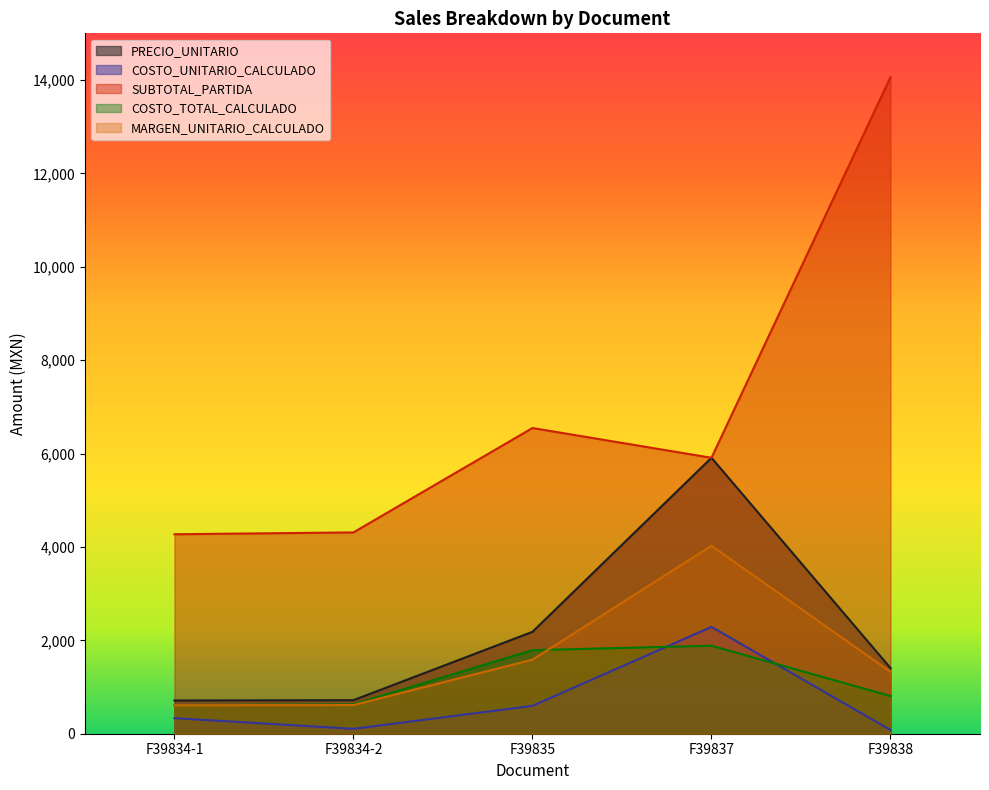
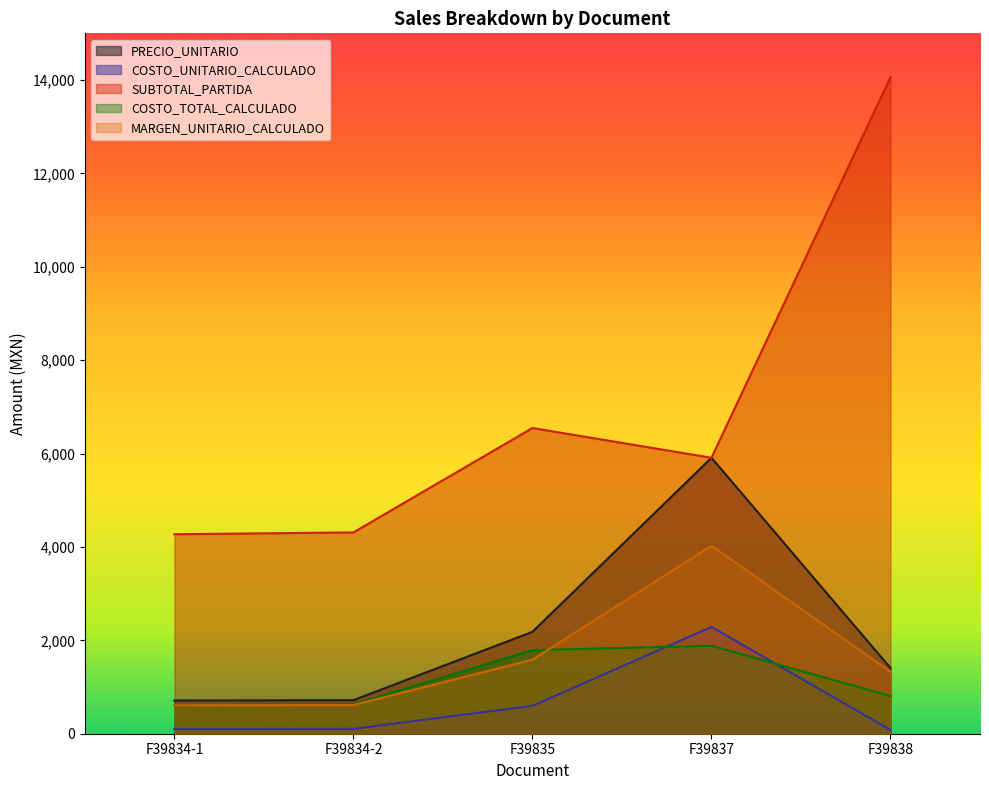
COSTO_UNITARIO_CALCULADO, F39834-1: 300 -> 100
